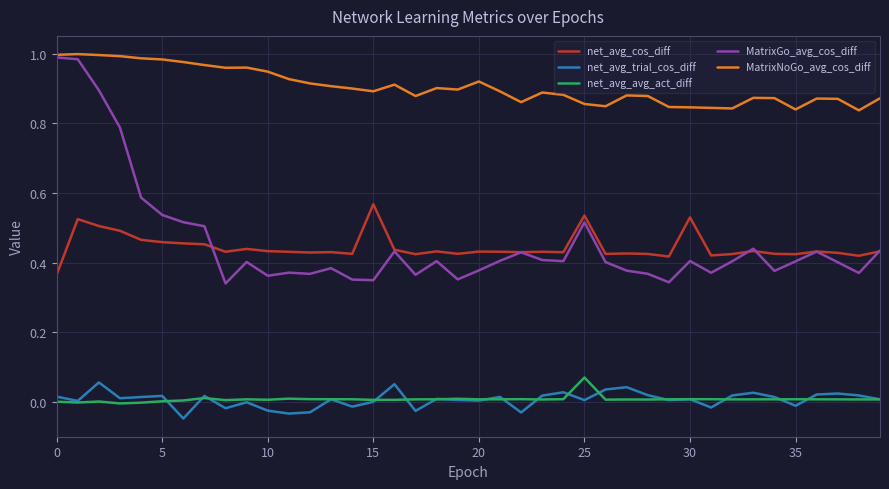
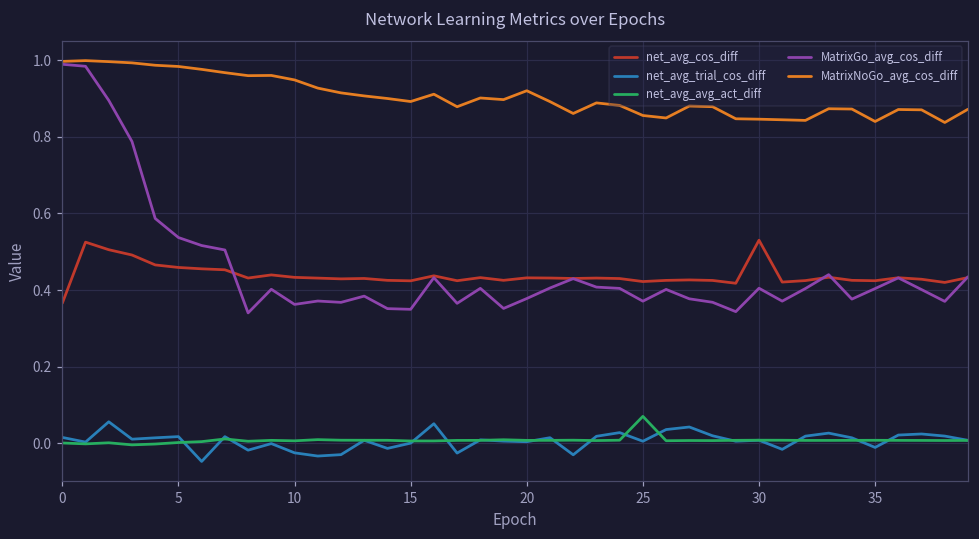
net_avg_cos_diff, 15: 0.57 -> 0.42
net_avg_cos_diff, 25: 0.54 -> 0.42
MatrixGo_avg_cos_diff, 25: 0.52 -> 0.37
